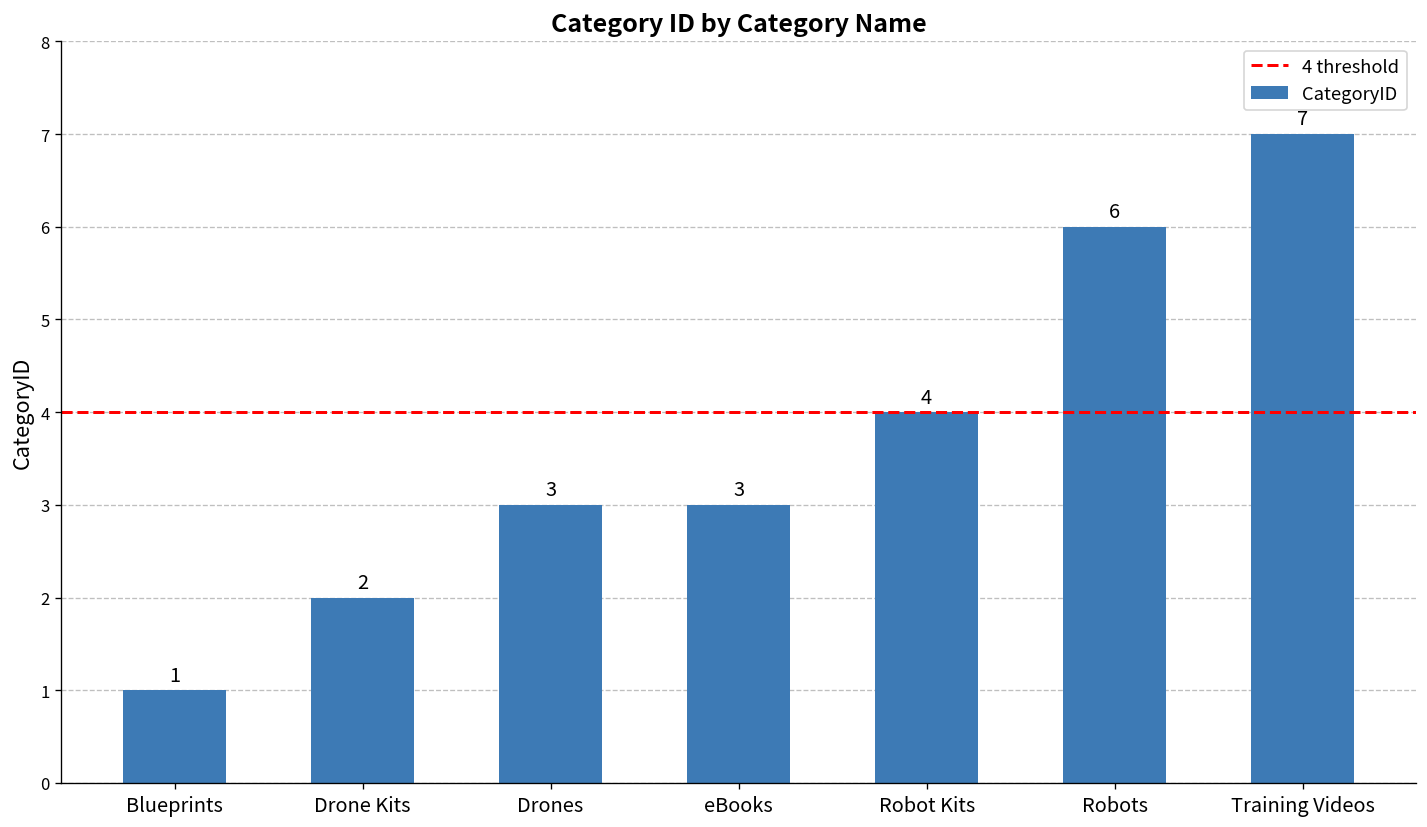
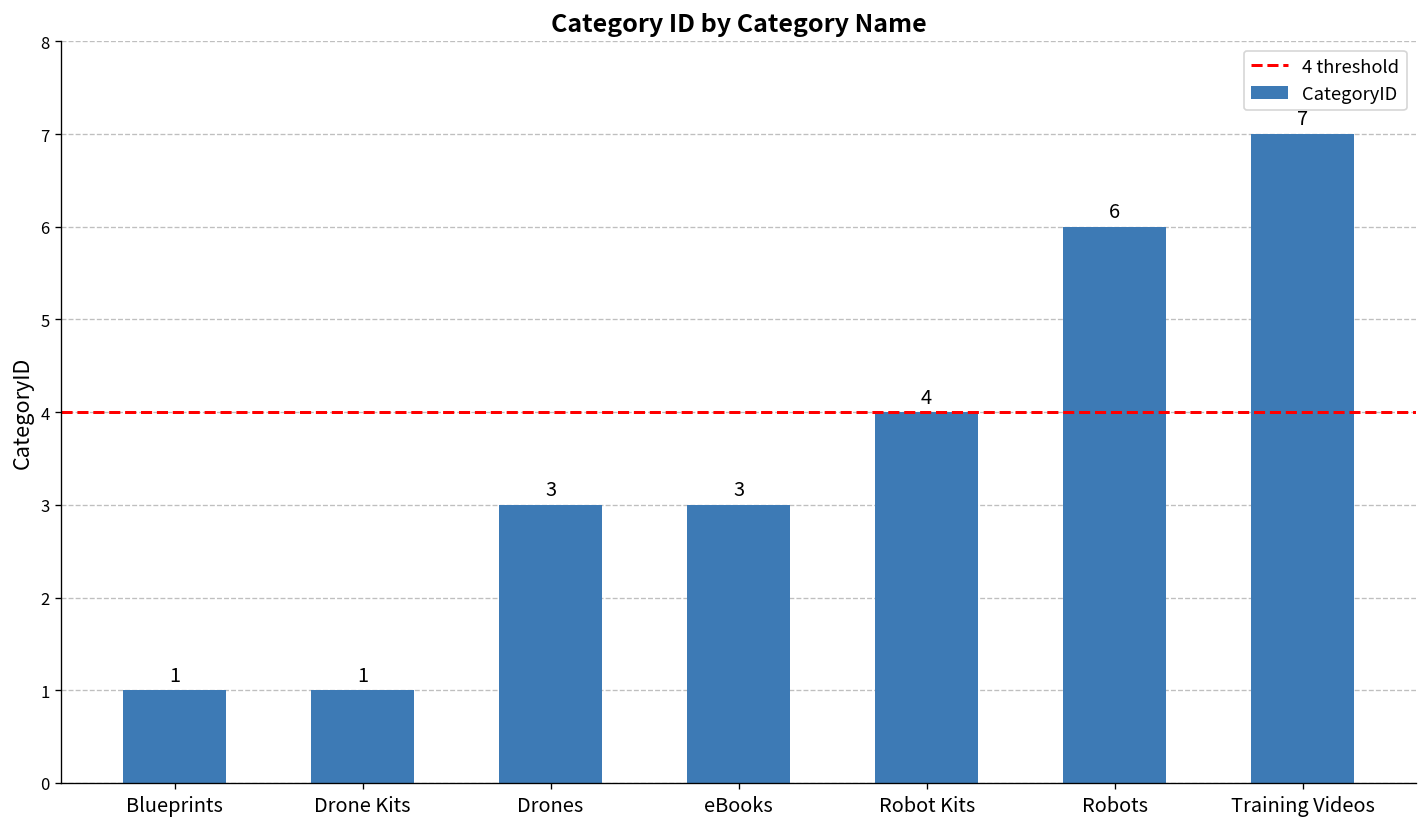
Drone Kits: 2 -> 1
